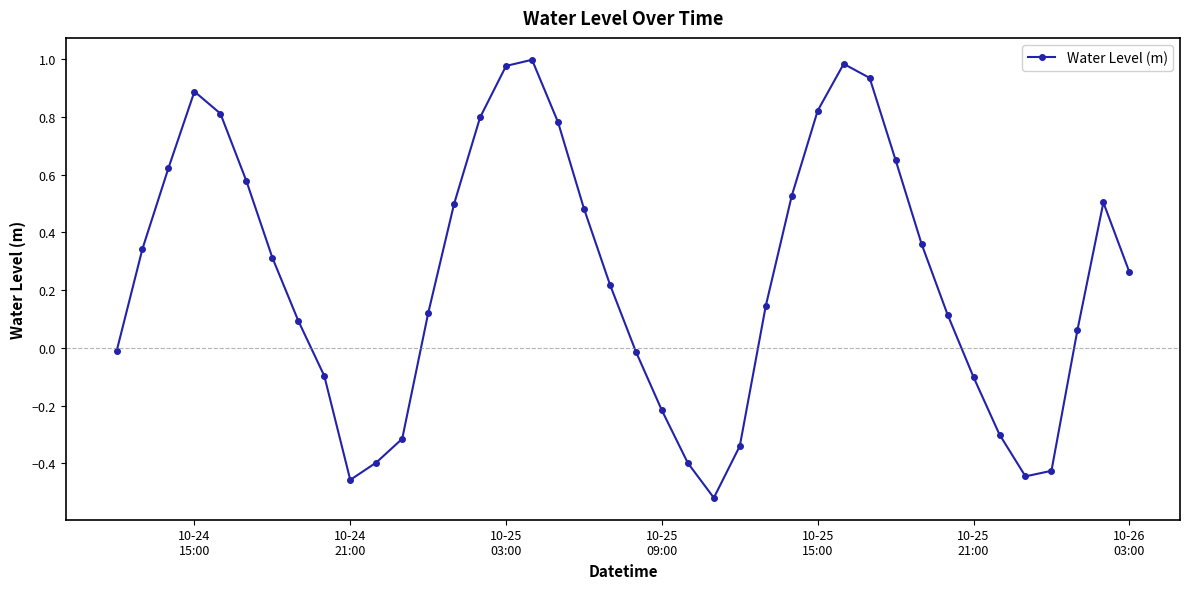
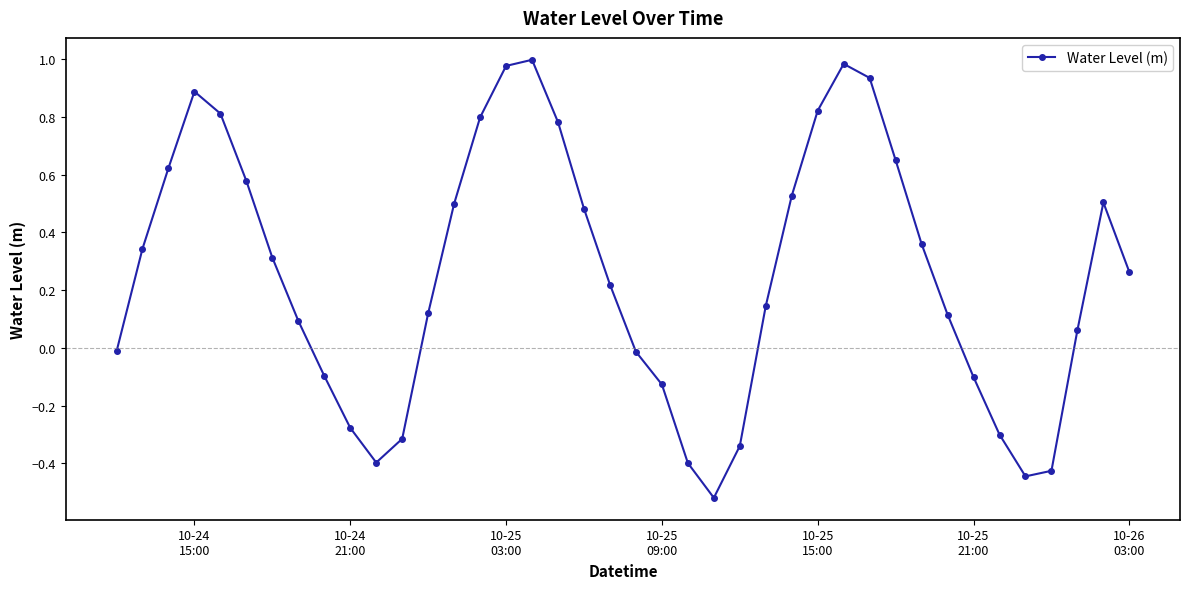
10-24 21:00: -0.46 -> -0.28
10-25 09:00: -0.22 -> -0.13
